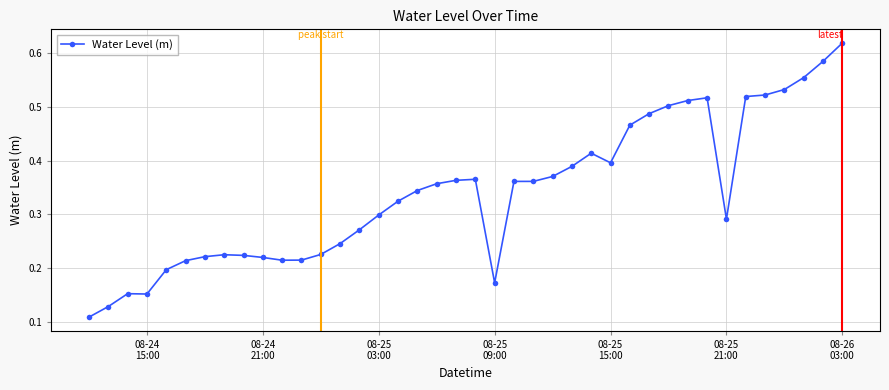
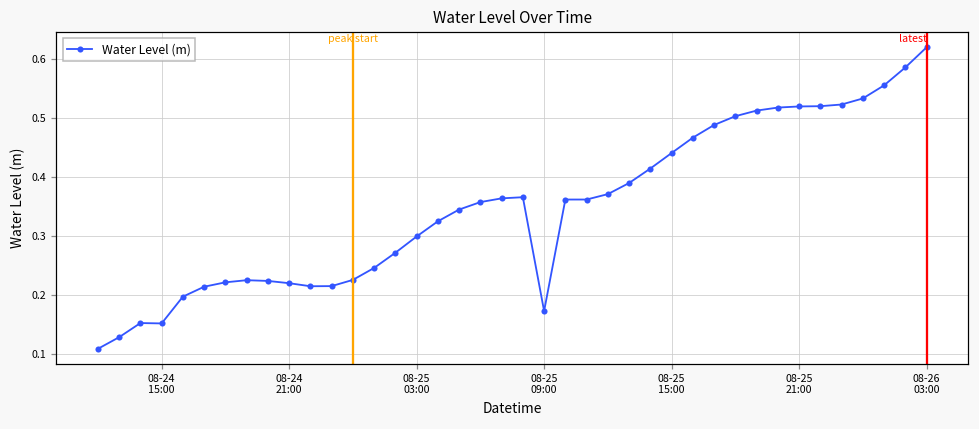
08-25 15:00: 0.40 -> 0.44
08-25 21:00: 0.29 -> 0.52
